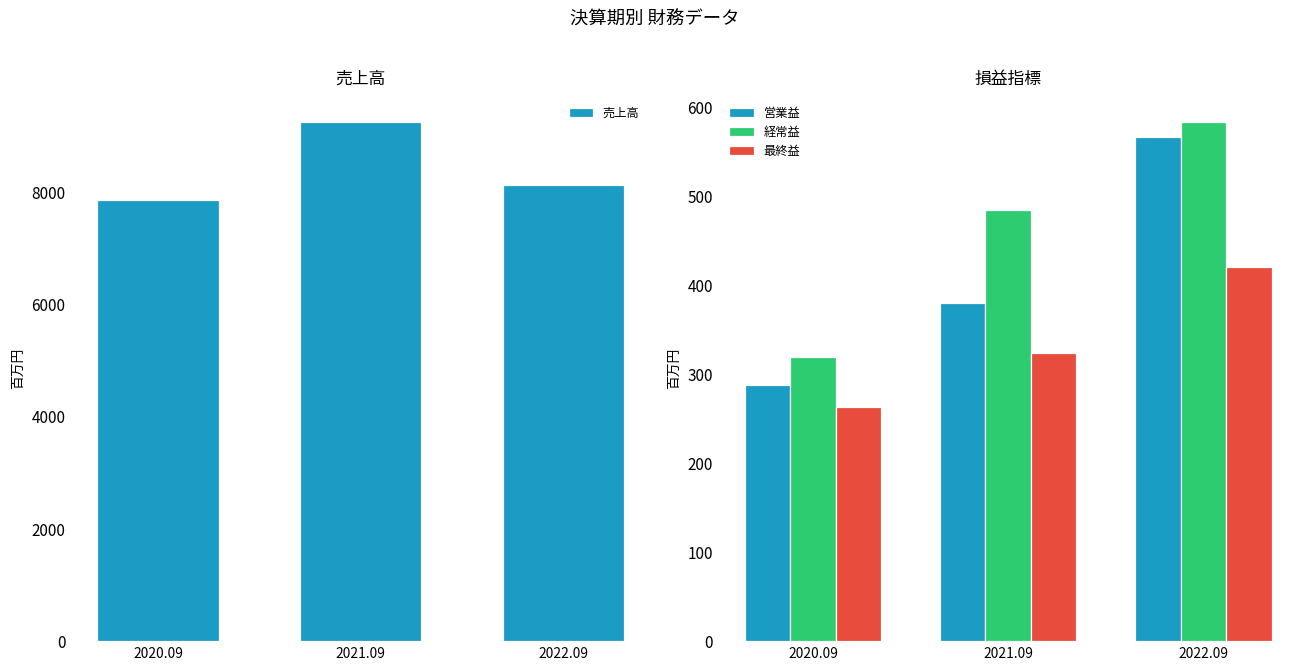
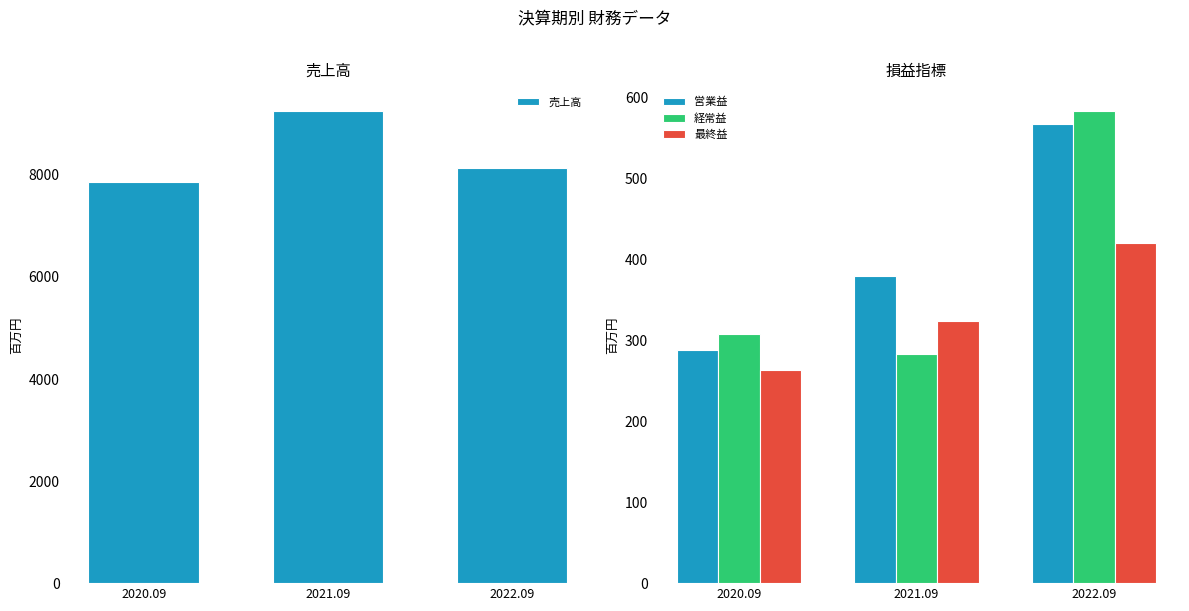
損益指標, 経常益, 2020.09: 320 -> 310
損益指標, 経常益, 2021.09: 490 -> 280
